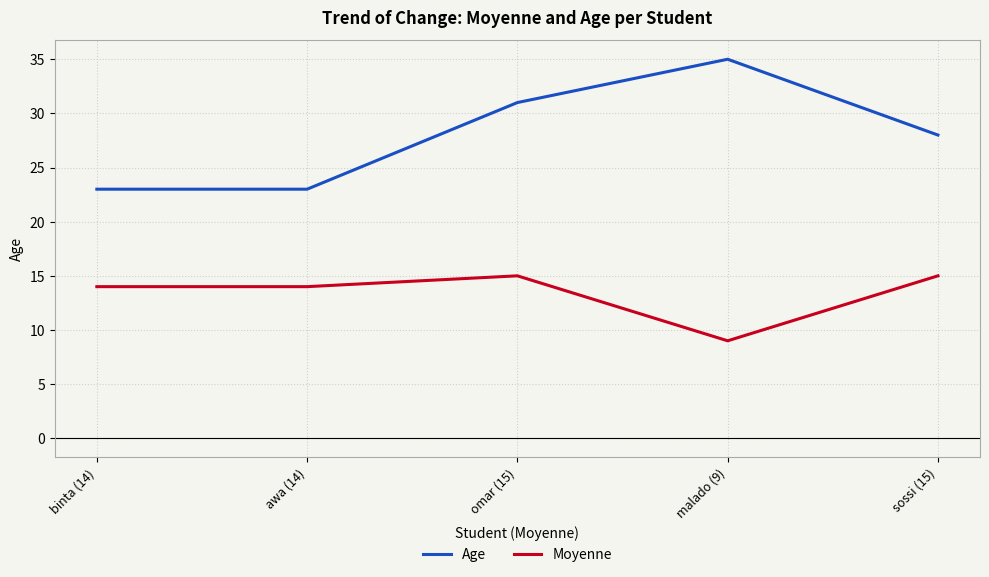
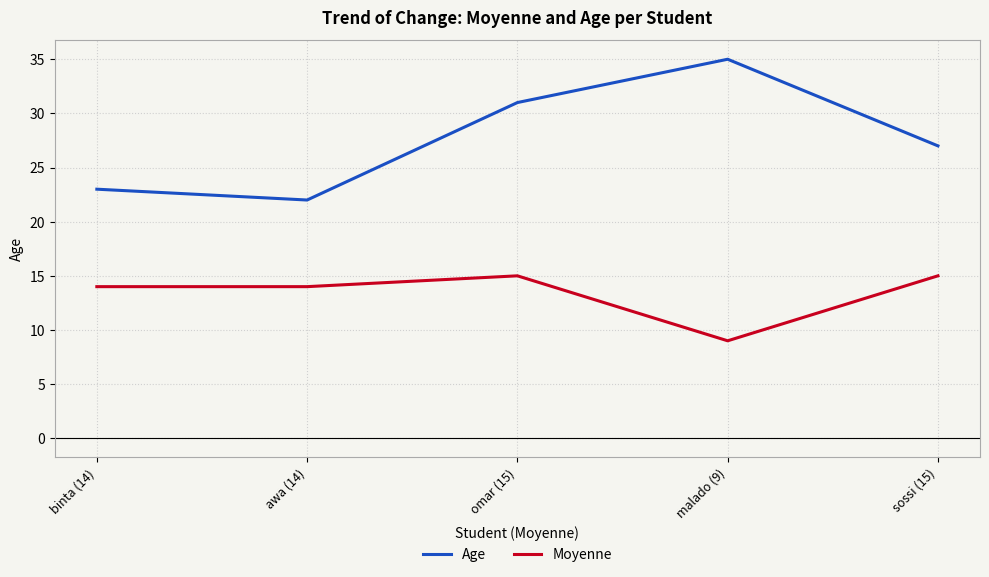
Age, awa (14): 23 -> 22
Age, sossi (15): 28 -> 27
